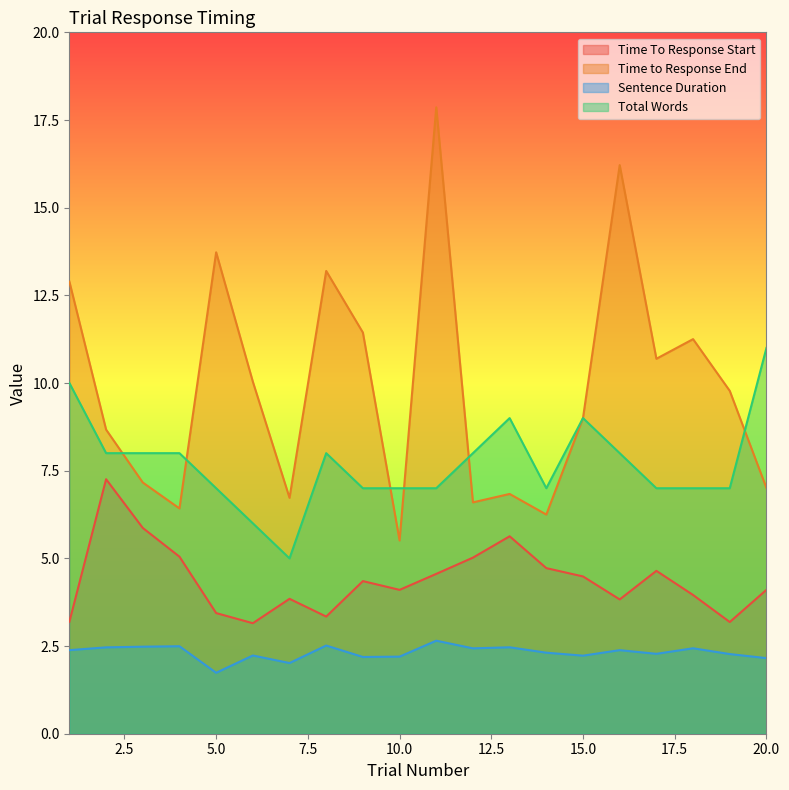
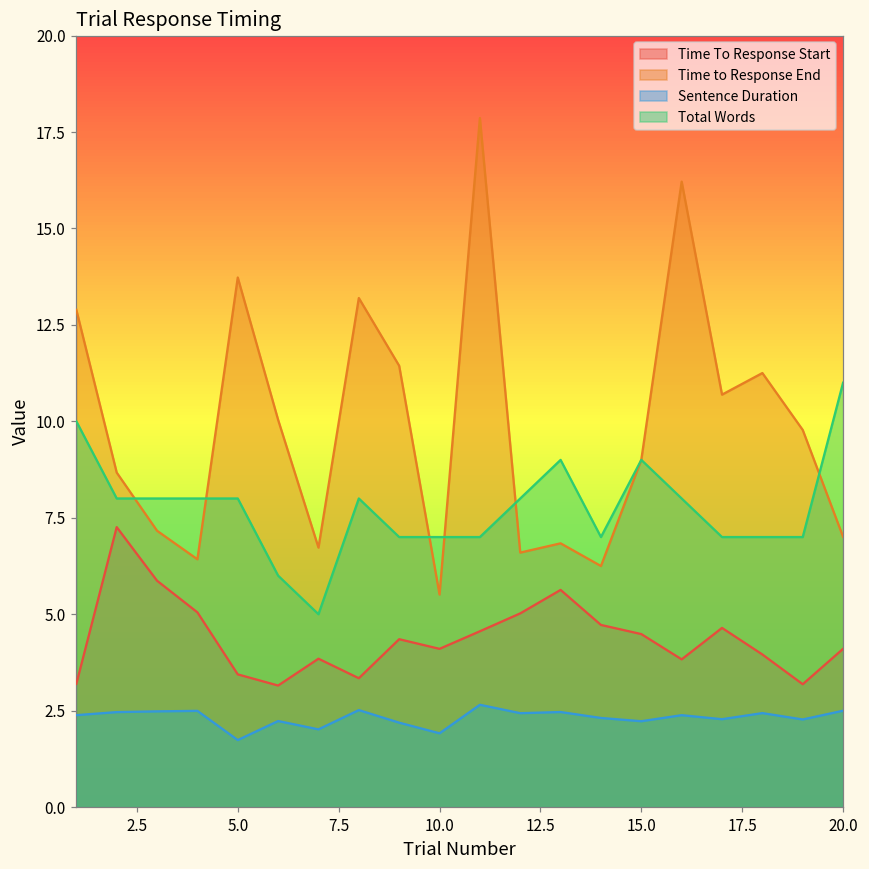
Total Words, 5.0: 7 -> 8
Sentence Duration, 10.0: 2.2 -> 1.9
Sentence Duration, 20.0: 2.2 -> 2.5
